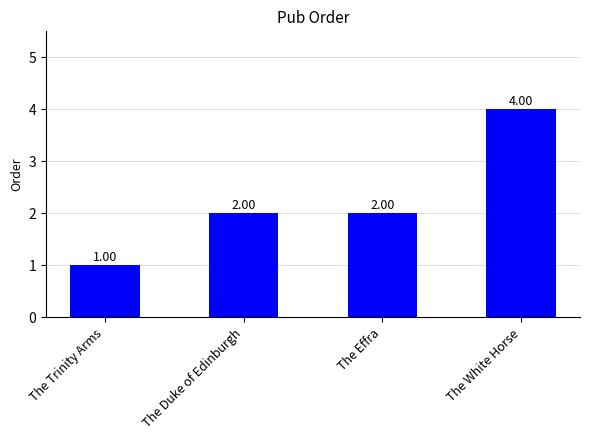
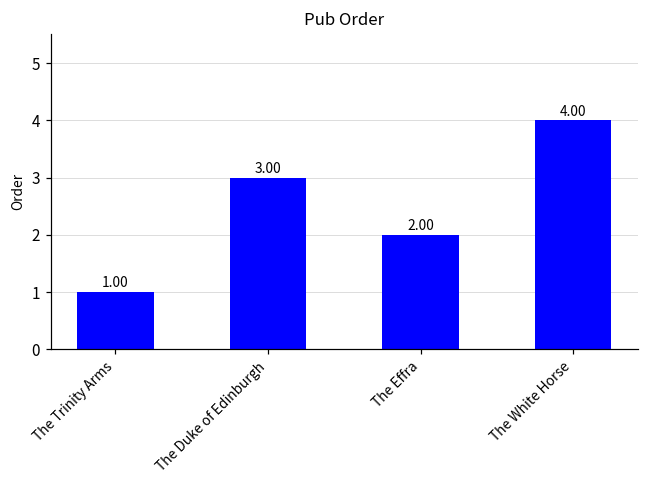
The Duke of Edinburgh: 2.00 -> 3.00
